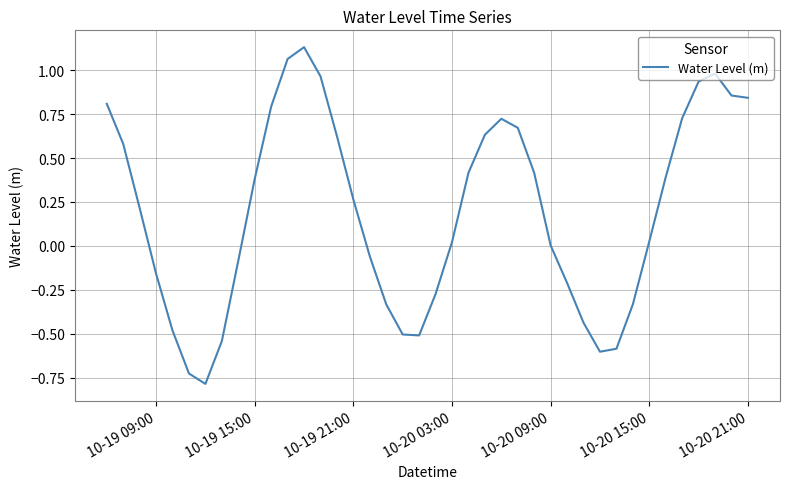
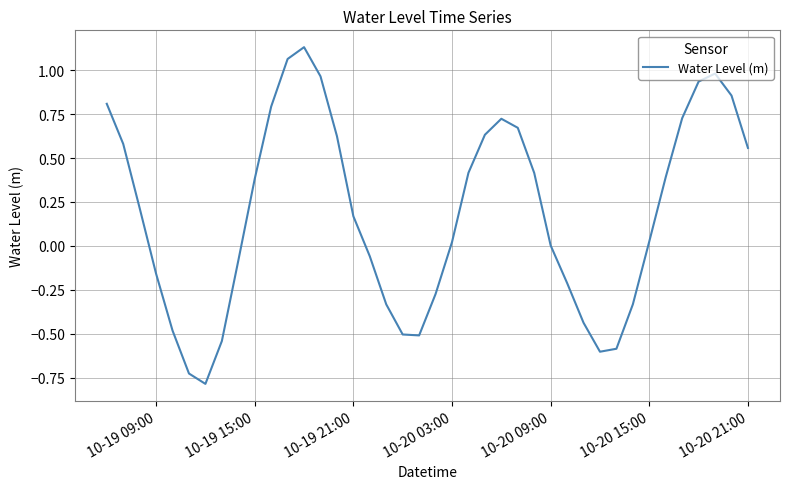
10-19 21:00: 0.26 -> 0.17
10-20 21:00: 0.84 -> 0.56
